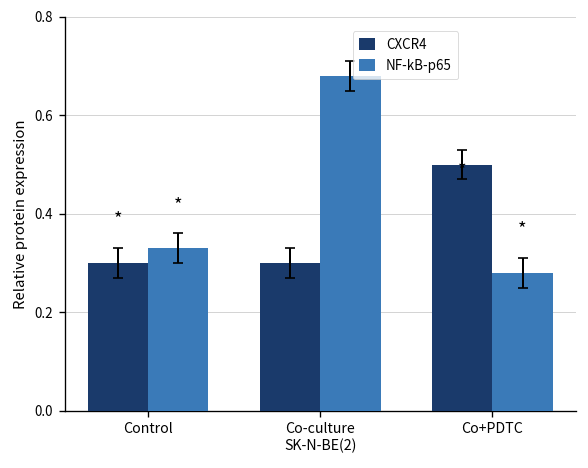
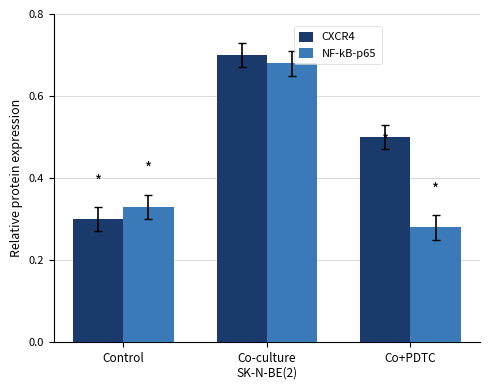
CXCR4, Co-culture SK-N-BE(2): 0.3 -> 0.7
